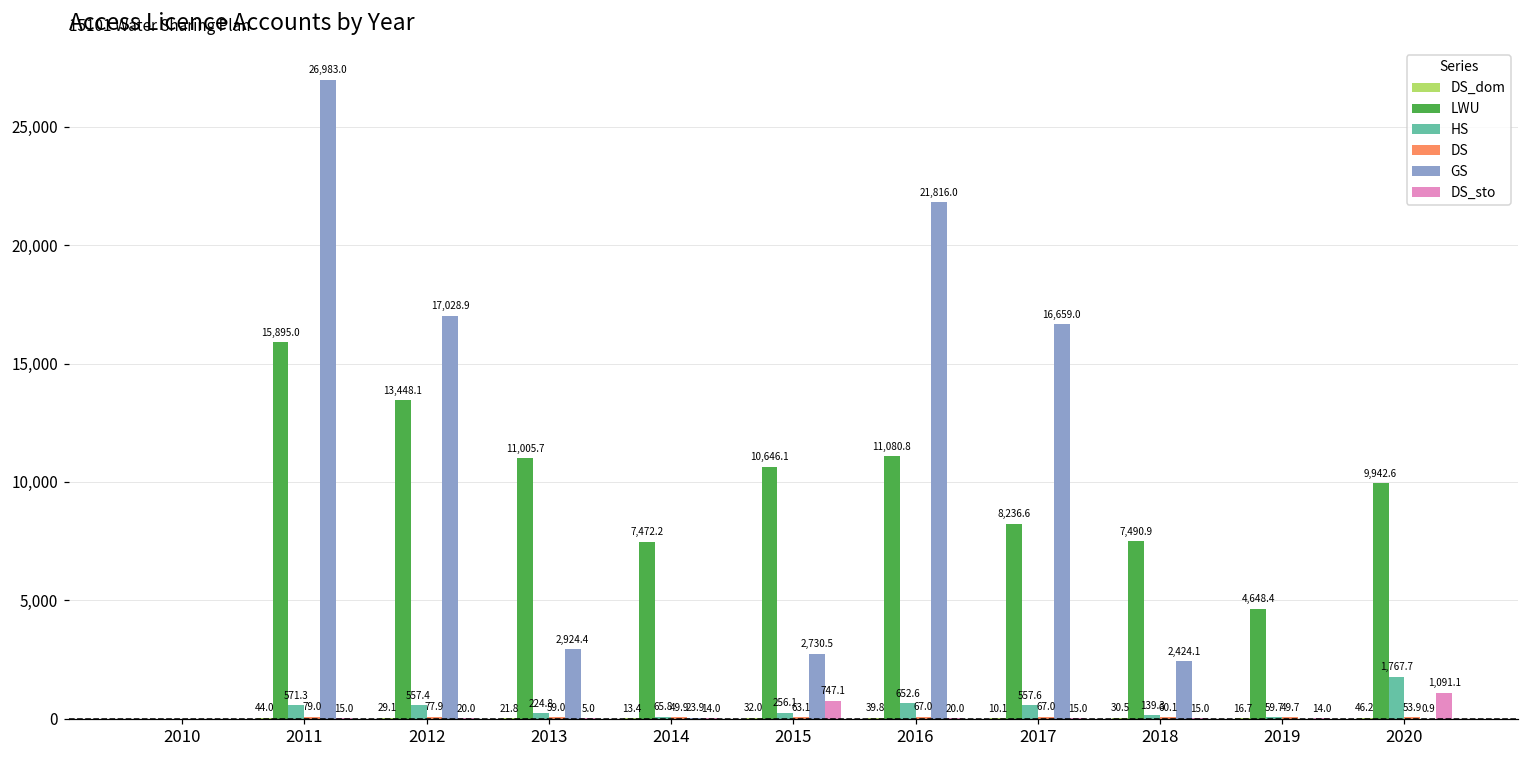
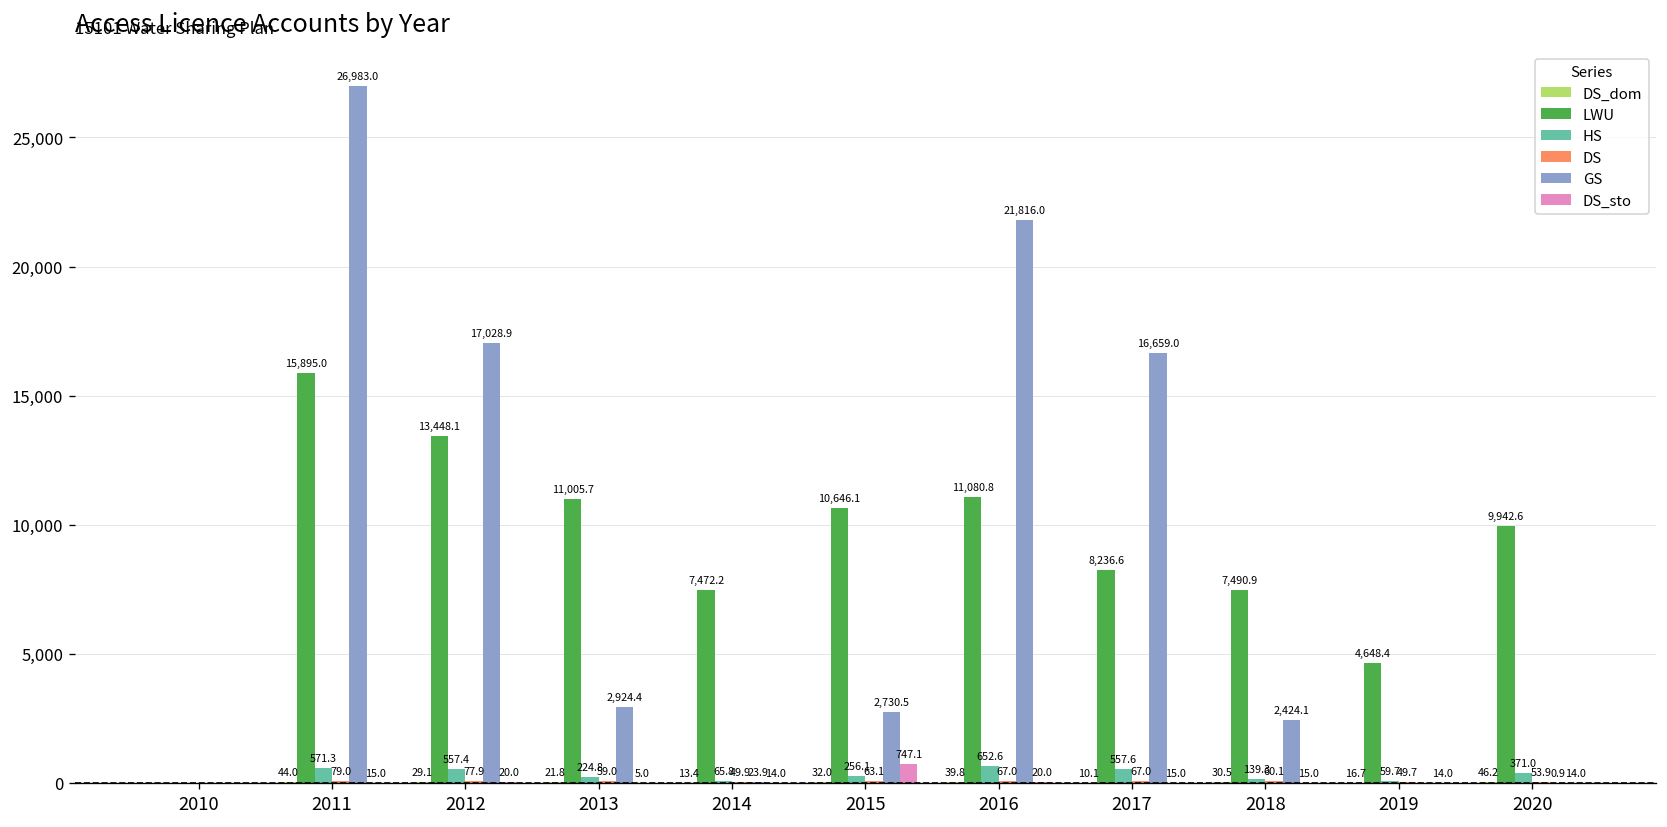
HS, 2020: 1,767.7 -> 371.0
DS_sto, 2020: 1,091.1 -> 14.0
